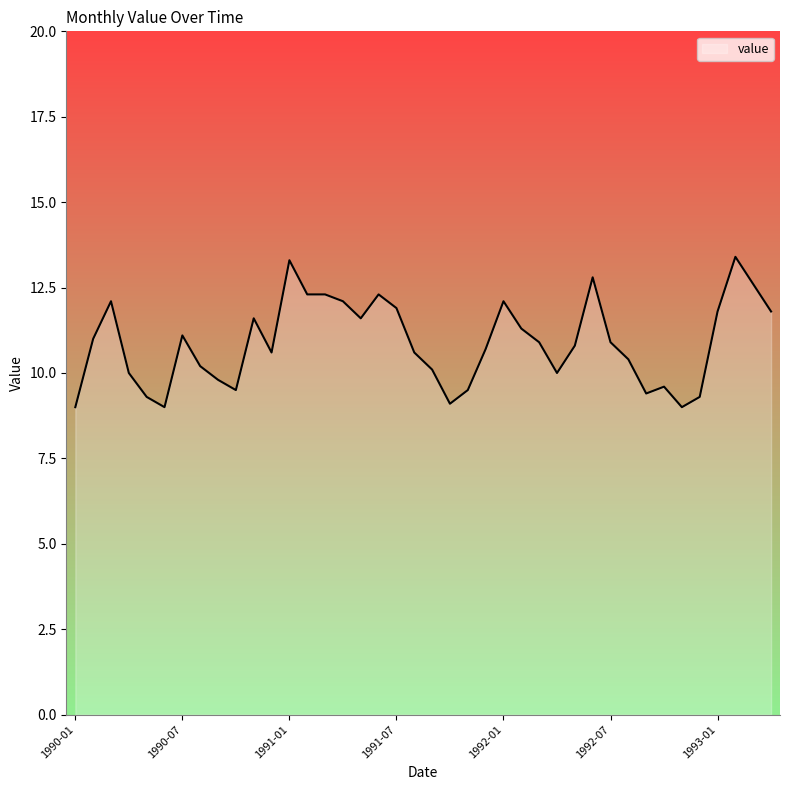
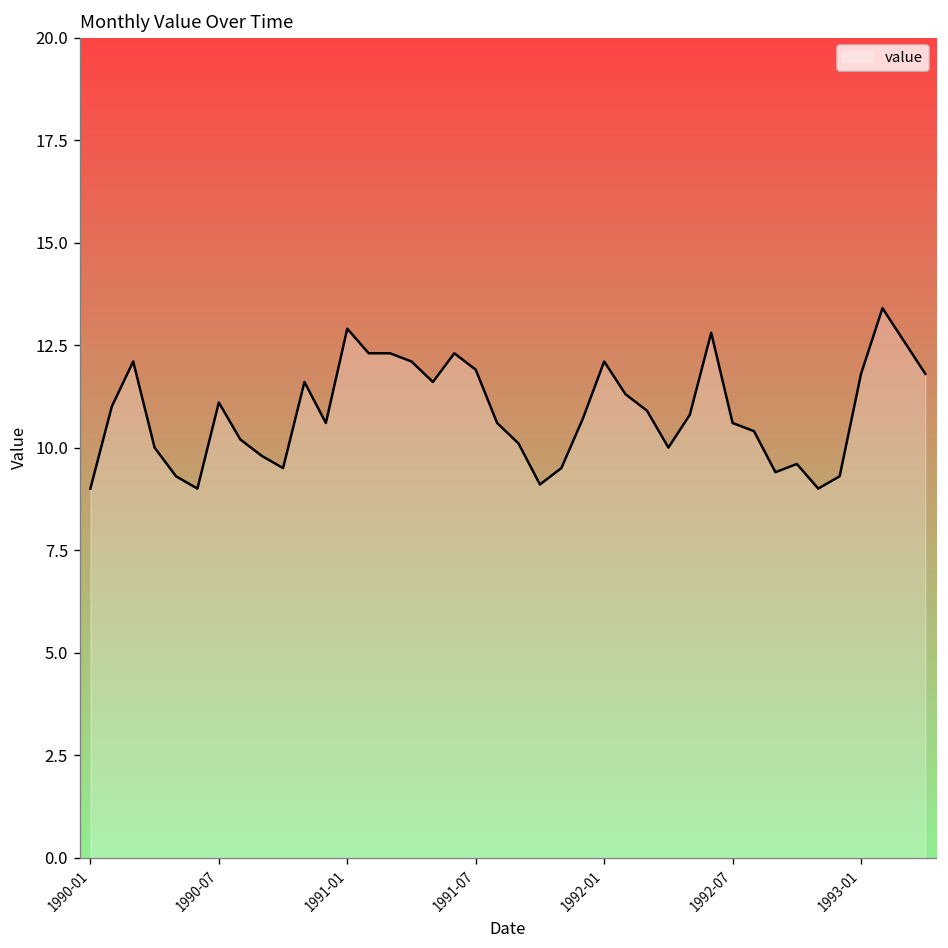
1991-01: 13.3 -> 12.9
1992-07: 10.9 -> 10.6
